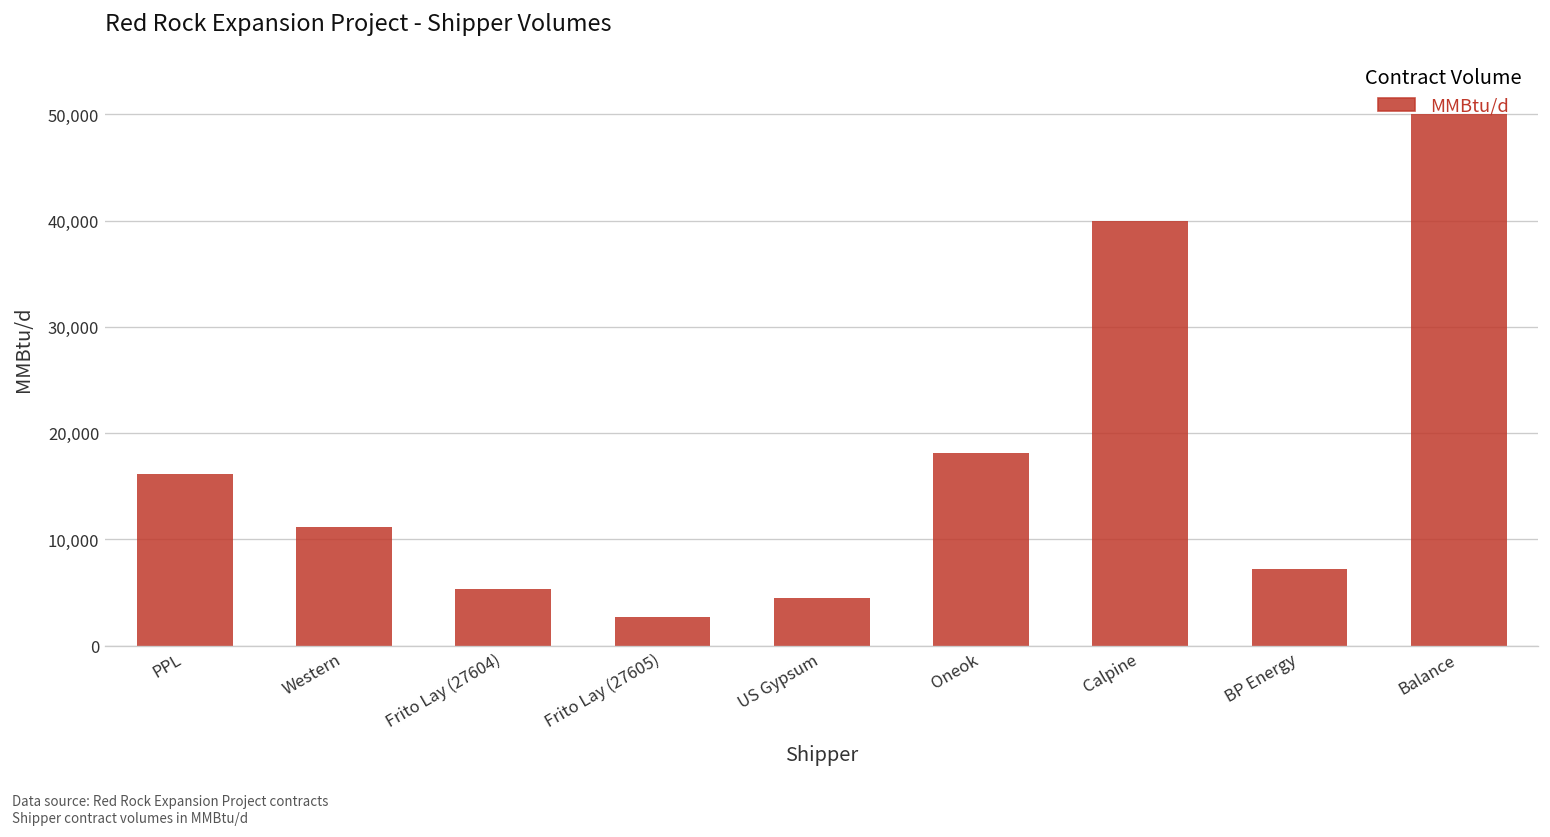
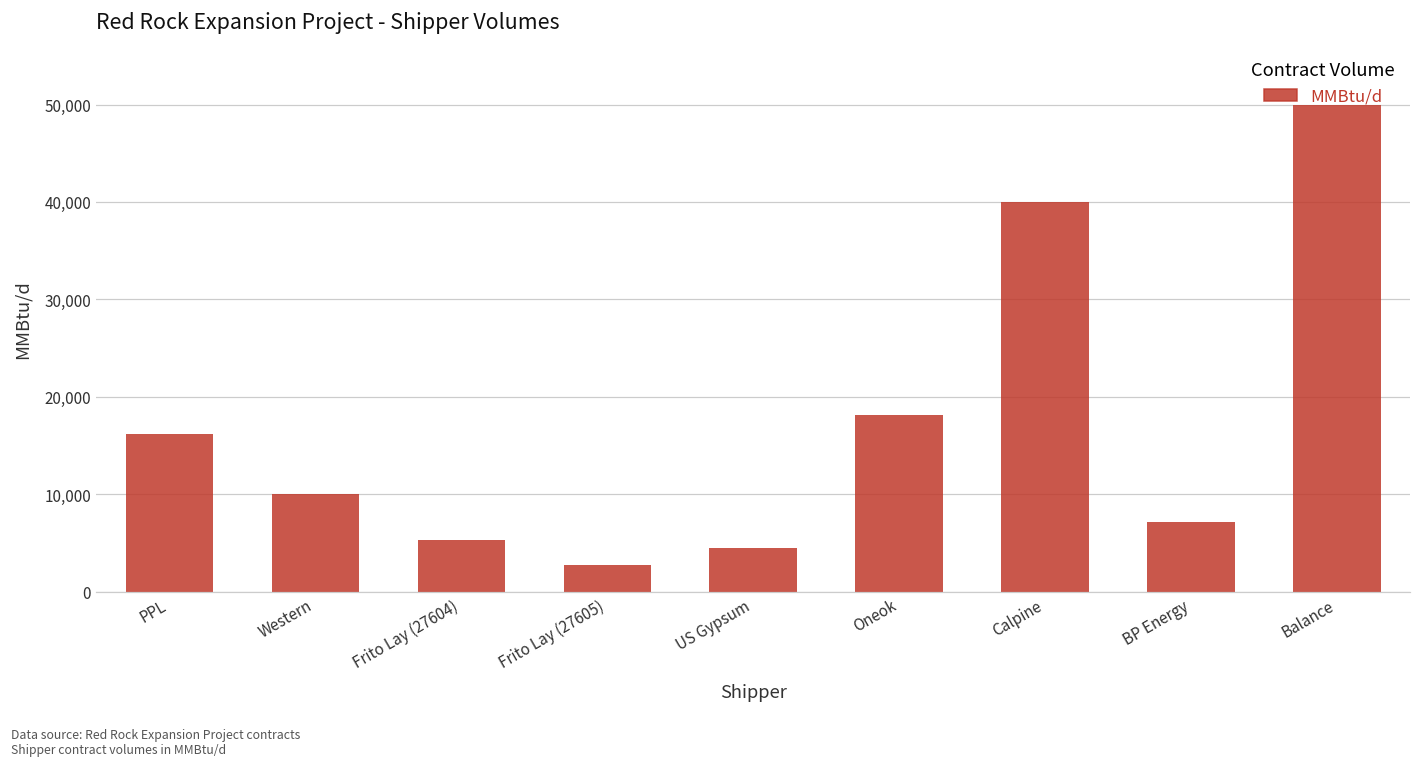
Western: 11,000 -> 10,000
